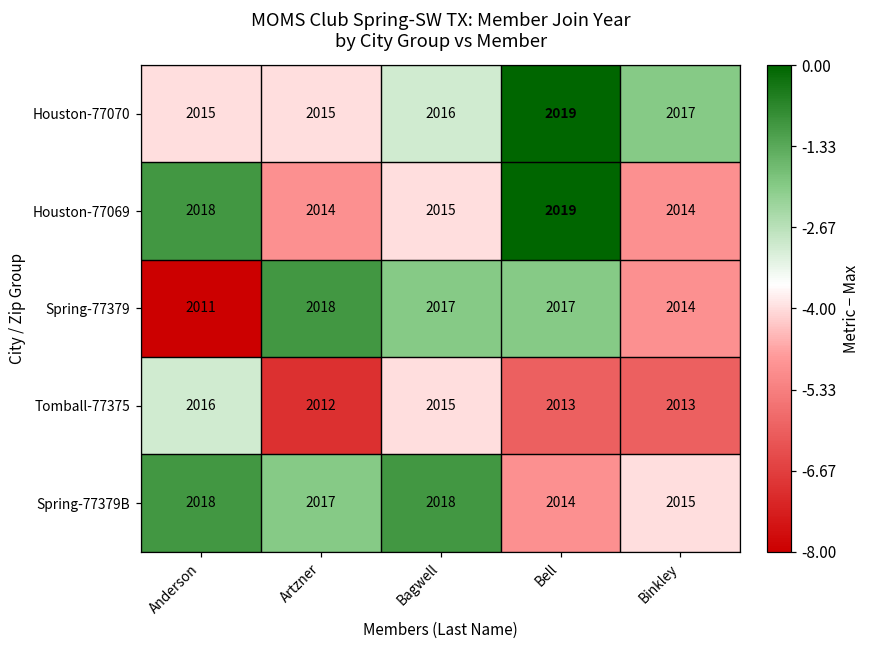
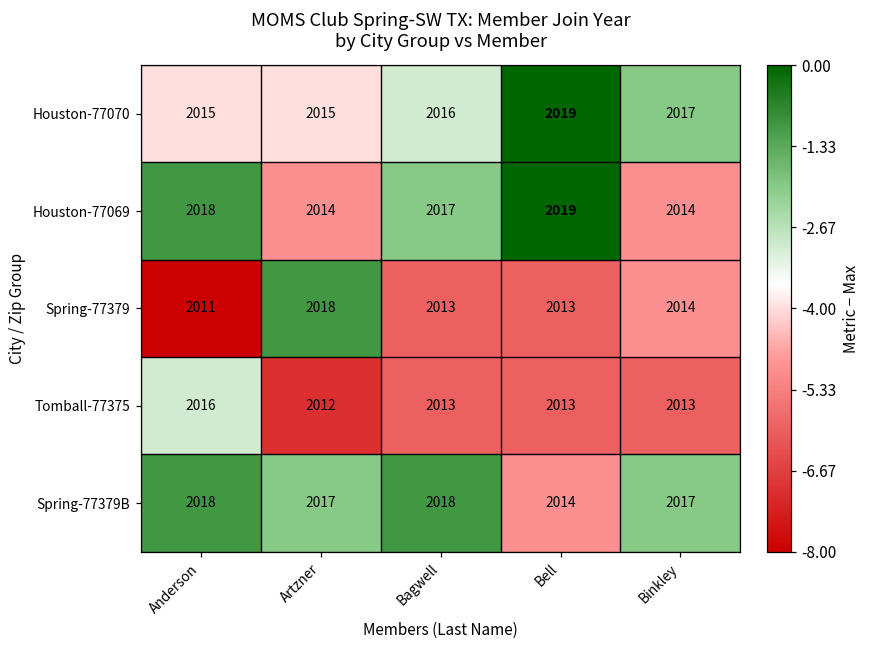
Houston-77069, Bagwell: 2015 -> 2017
Spring-77379, Bagwell: 2017 -> 2013
Spring-77379, Bell: 2017 -> 2013
Tomball-77375, Bagwell: 2015 -> 2013
Spring-77379B, Binkley: 2015 -> 2017
